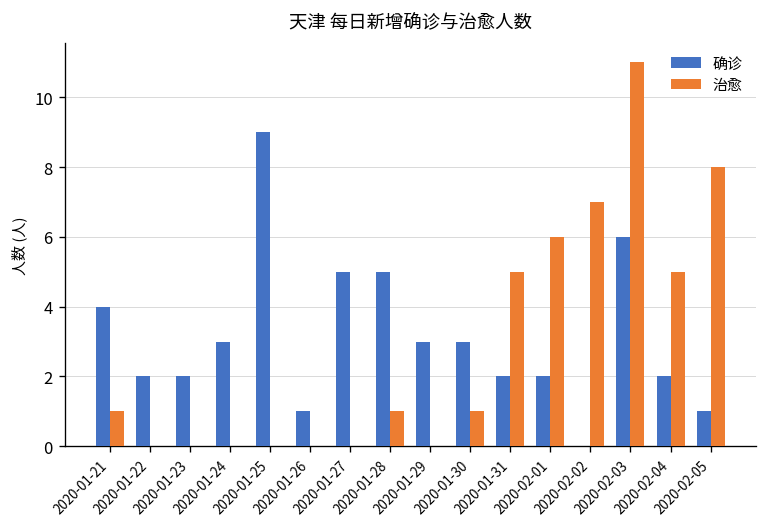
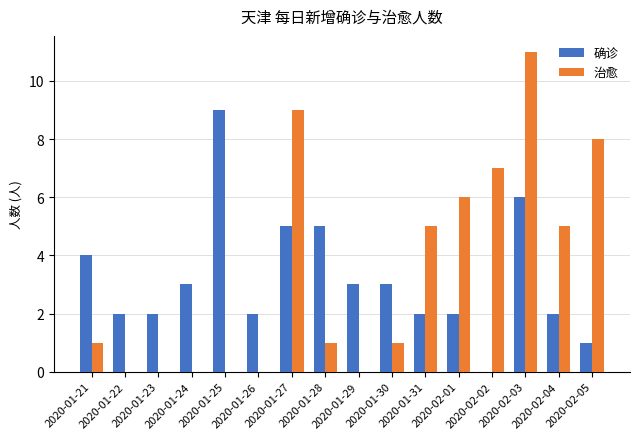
确诊, 2020-01-26: 1 -> 2
治愈, 2020-01-27: 0 -> 9
